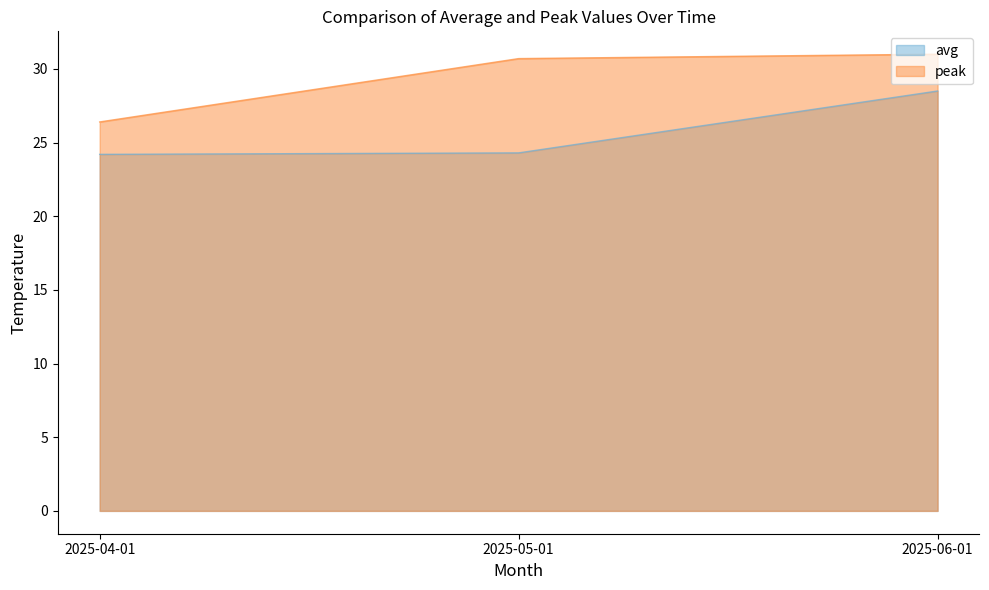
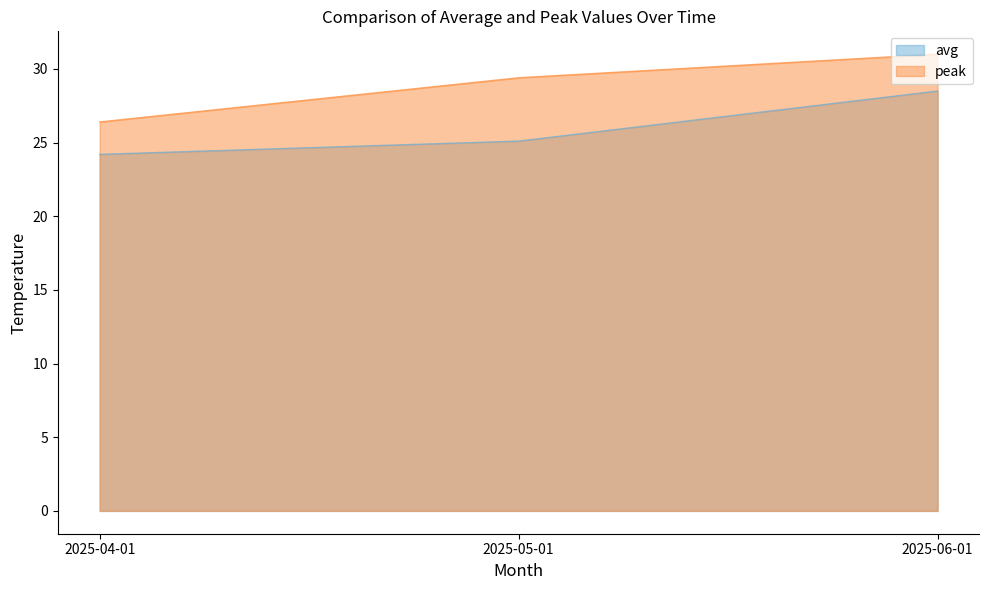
avg, 2025-05-01: 24.3 -> 25.1
peak, 2025-05-01: 30.7 -> 29.4
